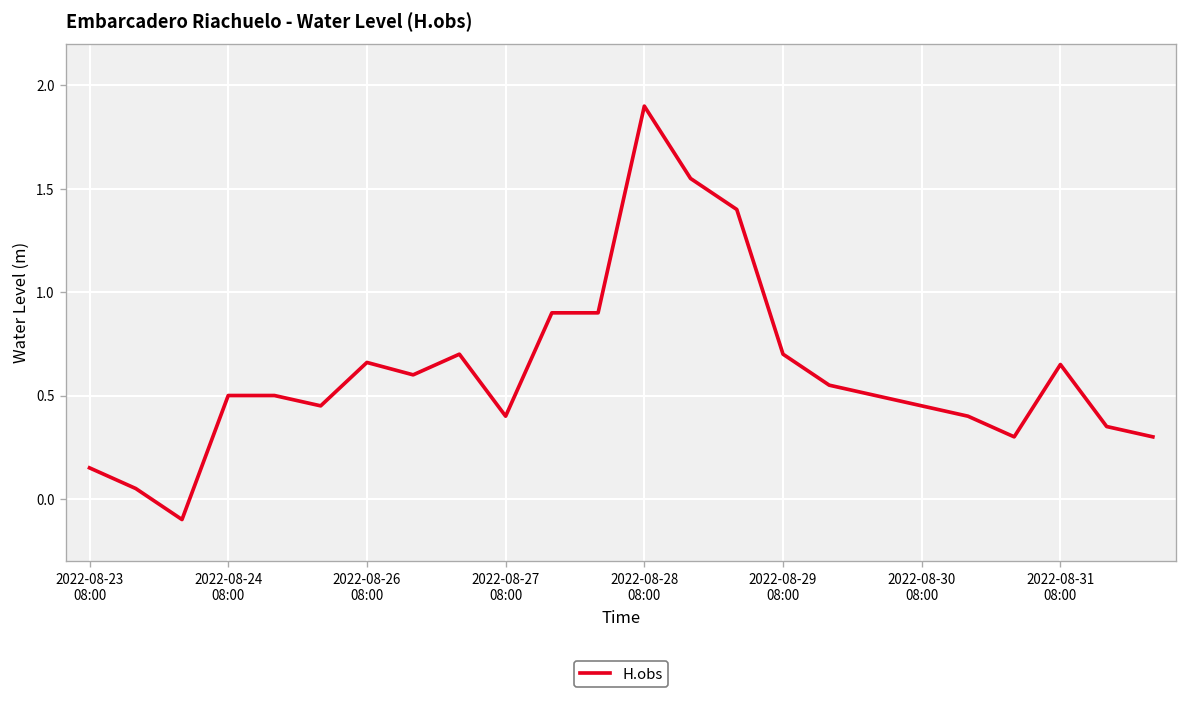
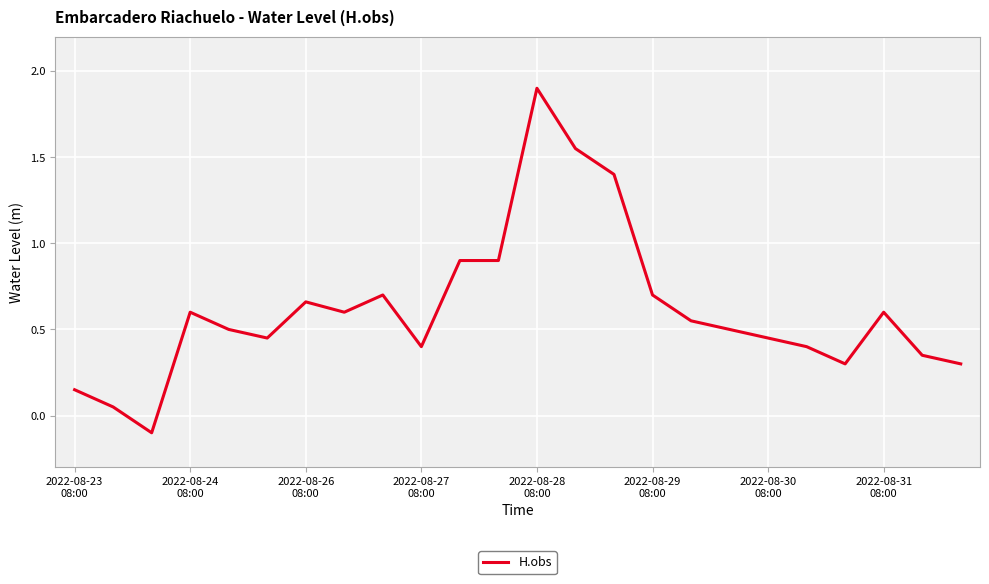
2022-08-24 08:00: 0.5 -> 0.6
2022-08-31 08:00: 0.65 -> 0.60
